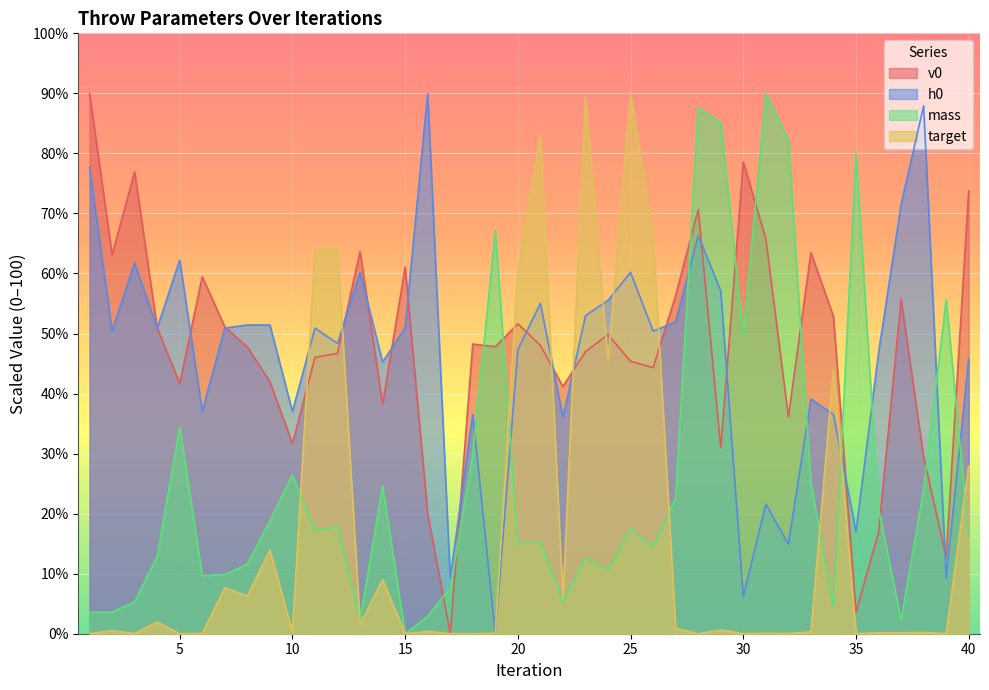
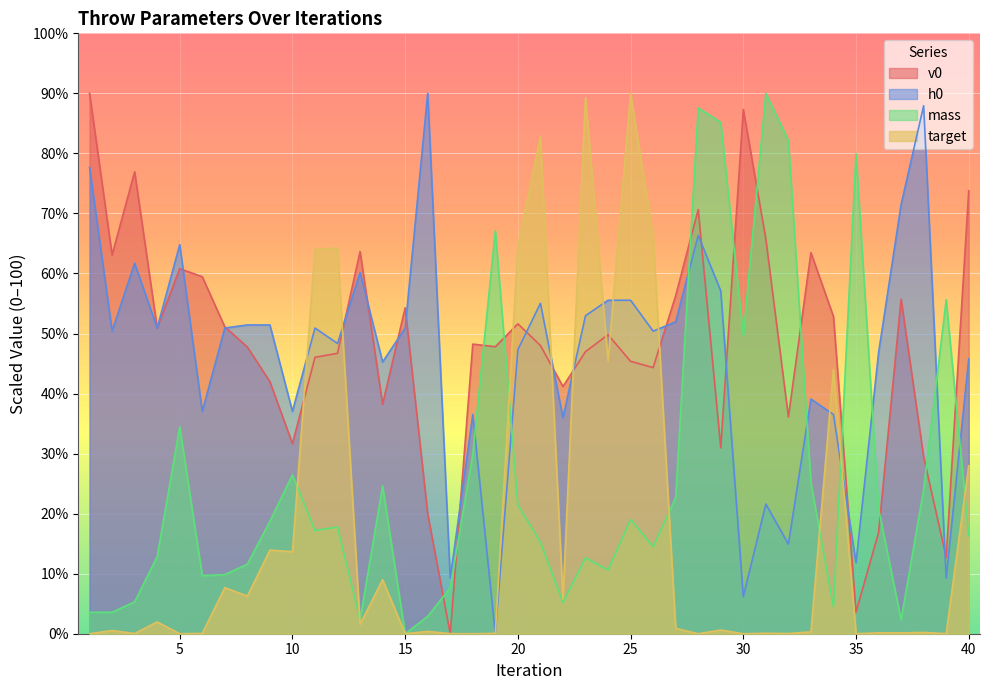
v0, 5: 42% -> 61%
h0, 5: 62% -> 65%
target, 10: 0% -> 14%
v0, 15: 61% -> 54%
mass, 20: 15% -> 21%
target, 20: 61% -> 64%
h0, 25: 60% -> 56%
mass, 25: 17% -> 19%
v0, 30: 79% -> 87%
h0, 35: 17% -> 12%
